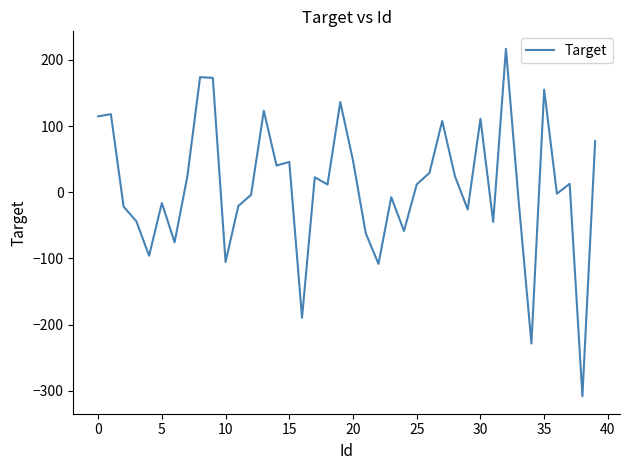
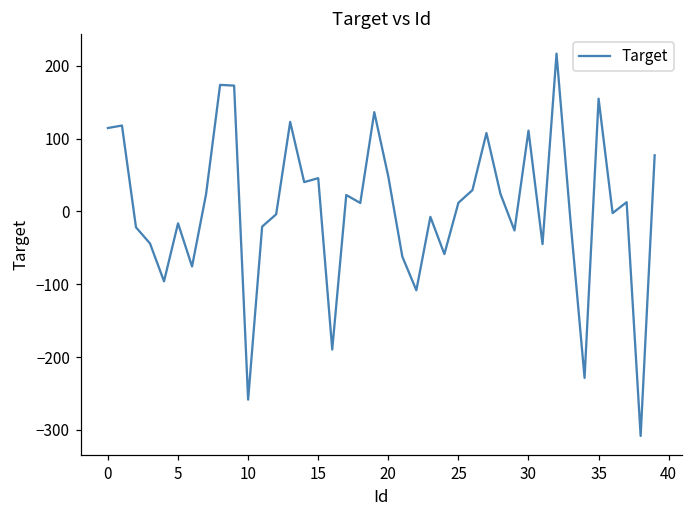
10: -110 -> -260
